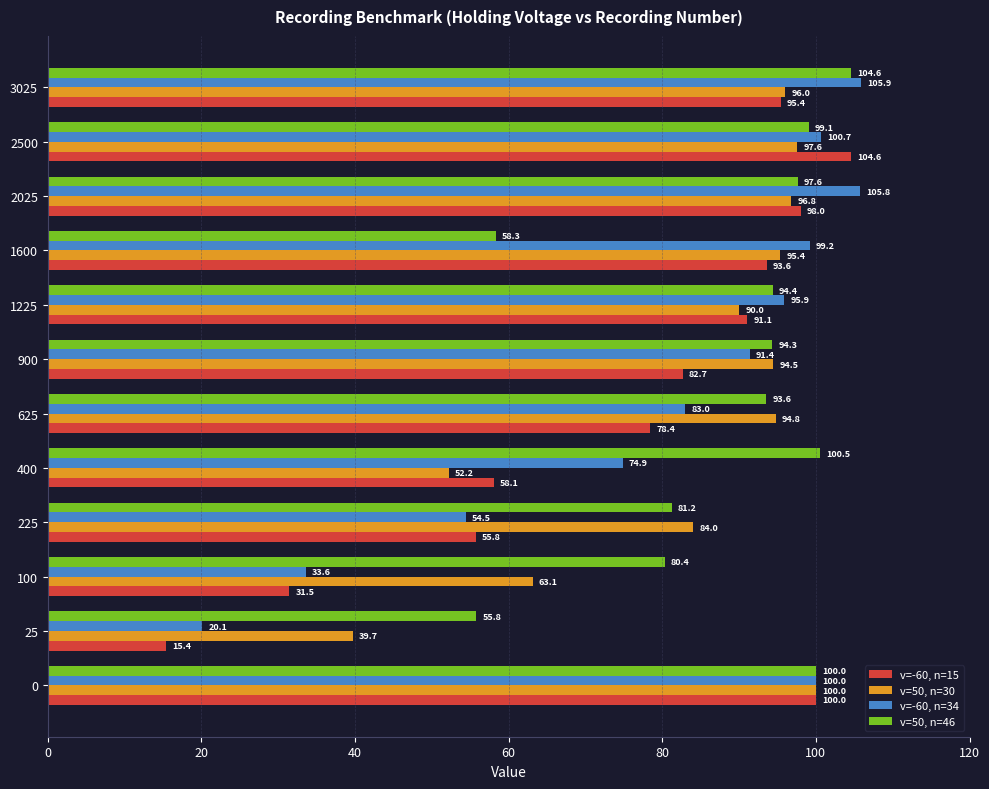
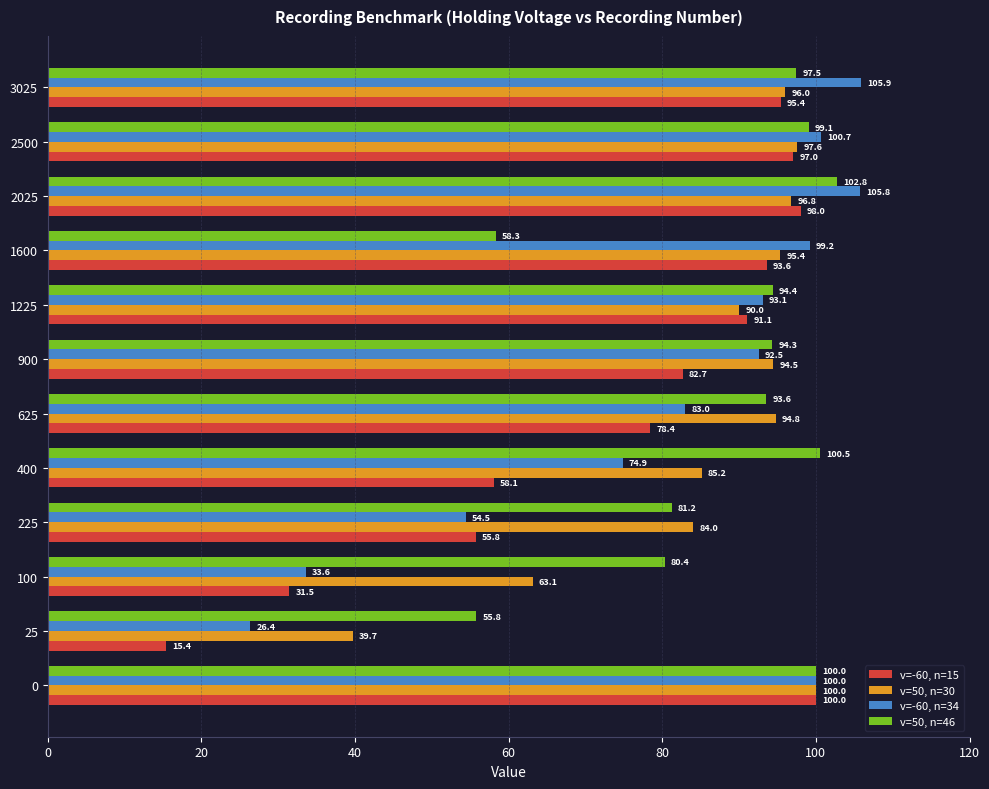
v=50, n=46, 3025: 104.6 -> 97.5
v=-60, n=15, 2500: 104.6 -> 97.0
v=50, n=46, 2025: 97.6 -> 102.8
v=-60, n=34, 1225: 95.9 -> 93.1
v=-60, n=34, 900: 91.4 -> 92.5
v=50, n=30, 400: 52.2 -> 85.2
v=-60, n=34, 25: 20.1 -> 26.4
